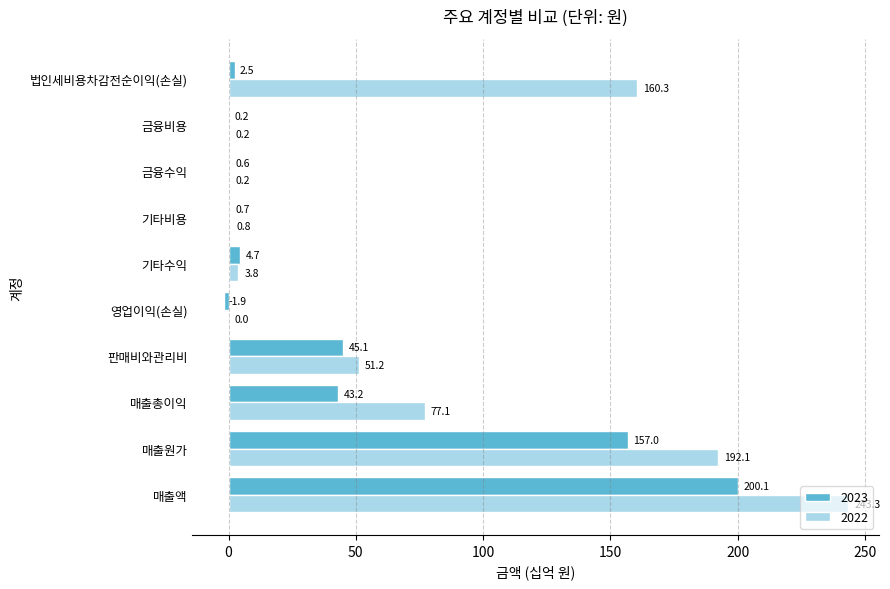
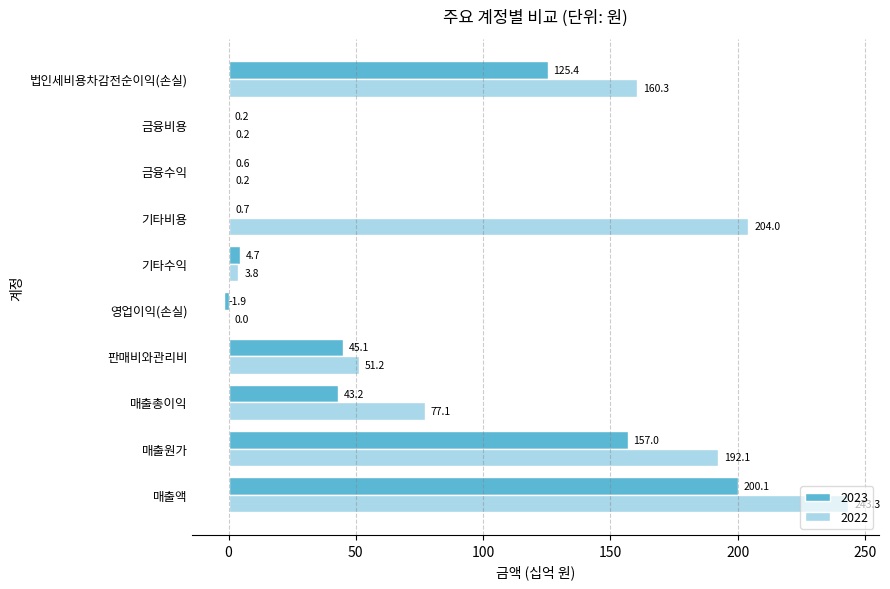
2023, 법인세비용차감전순이익(손실): 2.5 -> 125.4
2022, 기타비용: 0.8 -> 204.0
